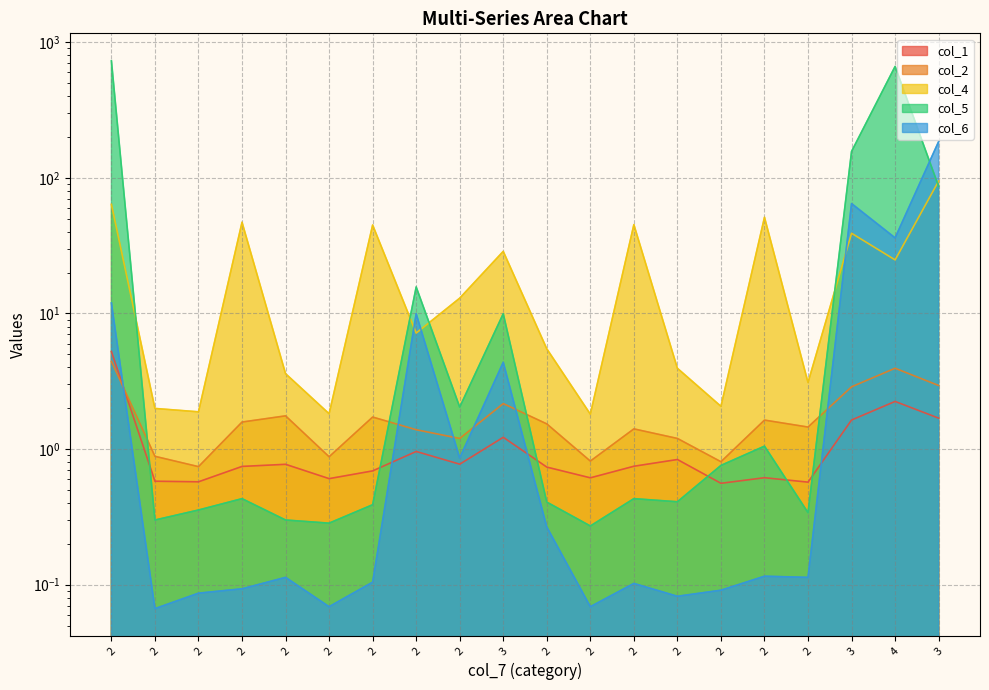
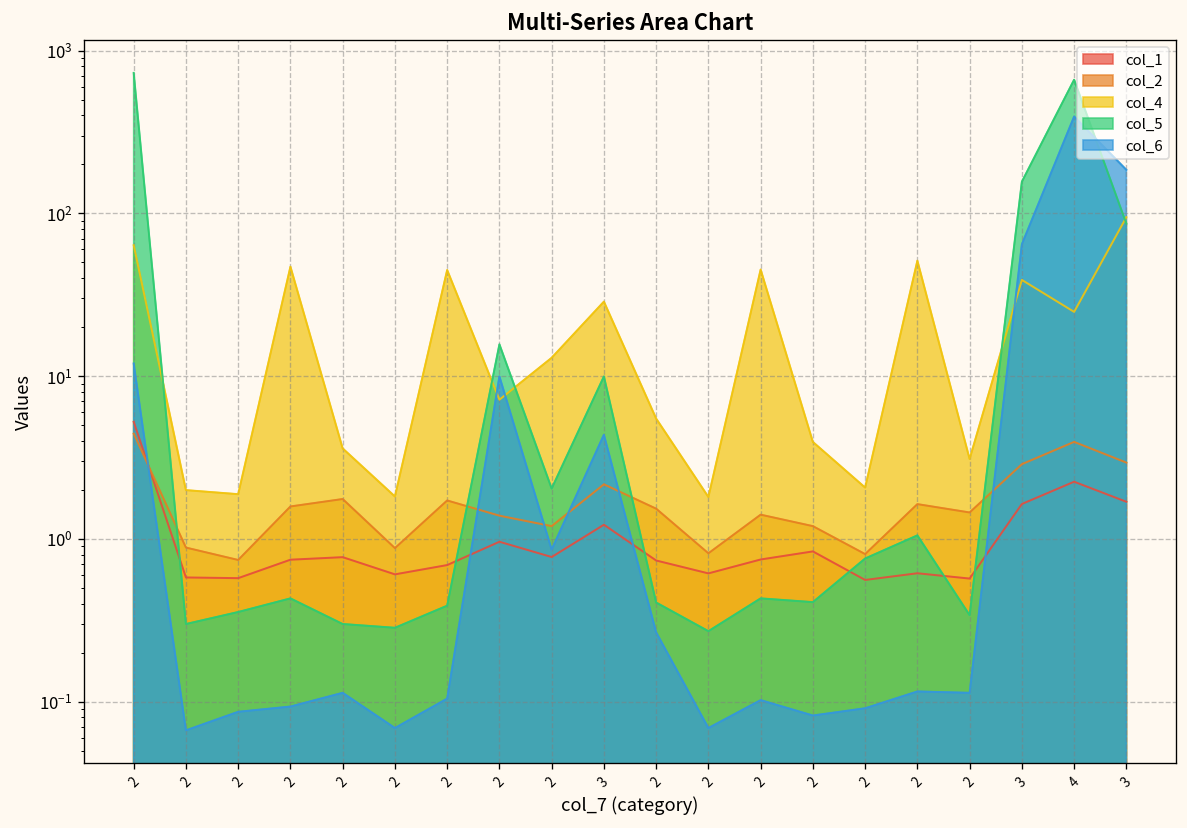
col_6, 4: 36 -> 390
